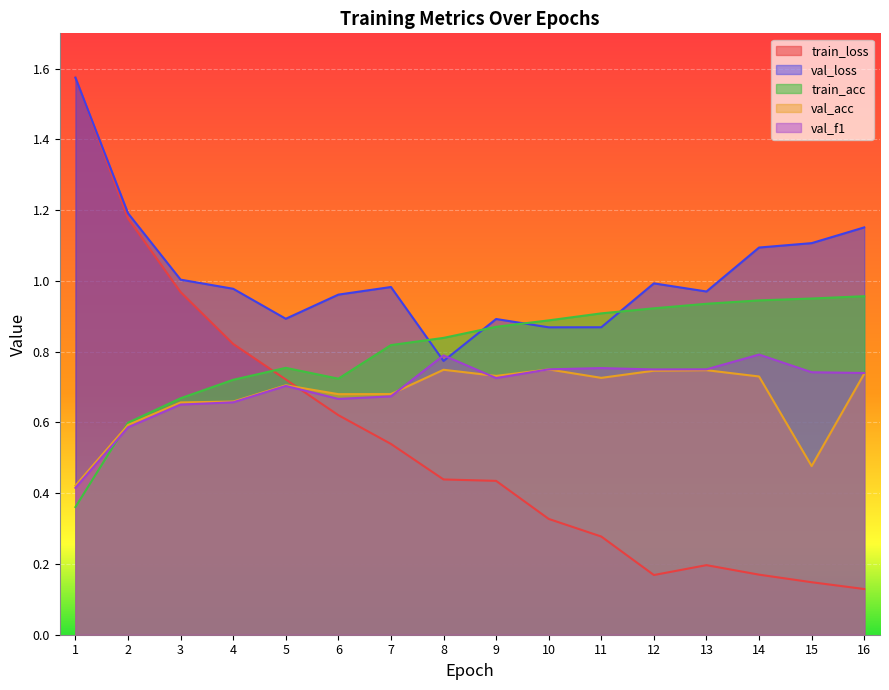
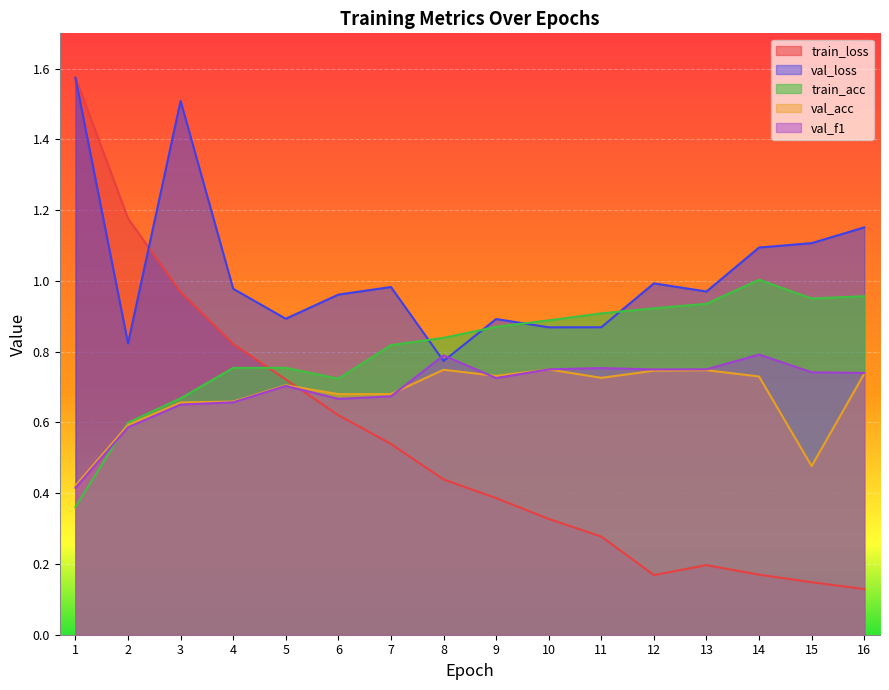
val_loss, 2: 1.19 -> 0.82
val_loss, 3: 1.00 -> 1.51
train_acc, 4: 0.72 -> 0.75
train_loss, 9: 0.43 -> 0.39
train_acc, 14: 0.95 -> 1.00
